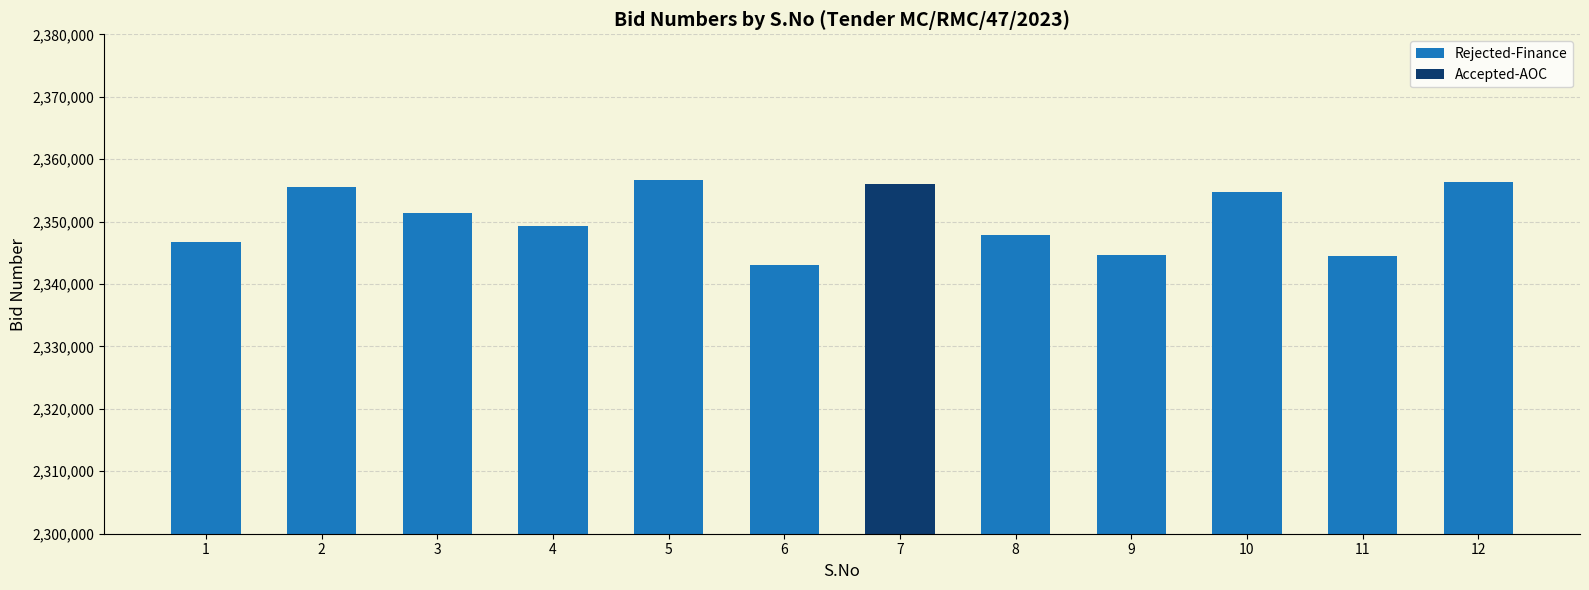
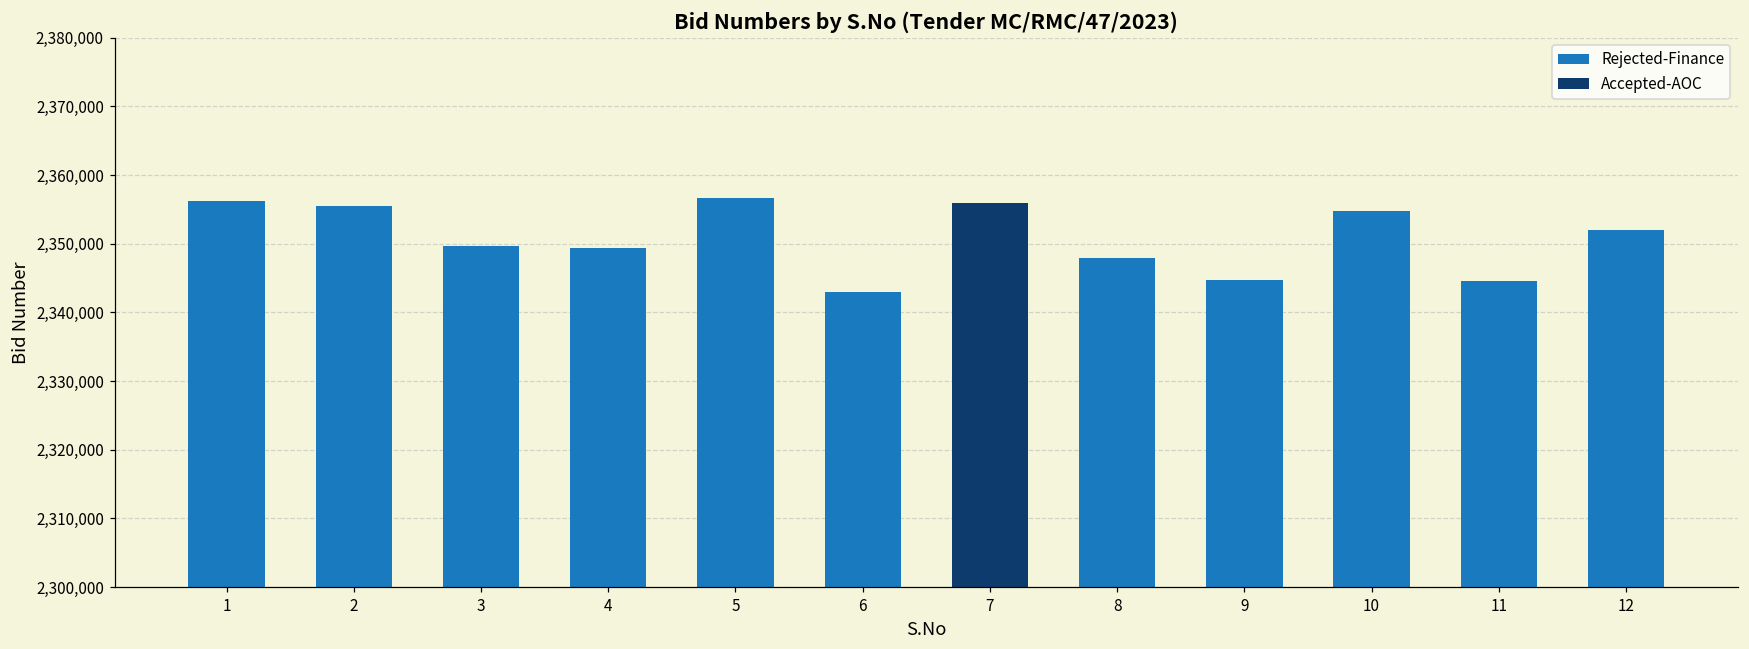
Rejected-Finance, 1: 2,347,000 -> 2,356,000
Rejected-Finance, 3: 2,351,000 -> 2,350,000
Rejected-Finance, 12: 2,356,000 -> 2,352,000
